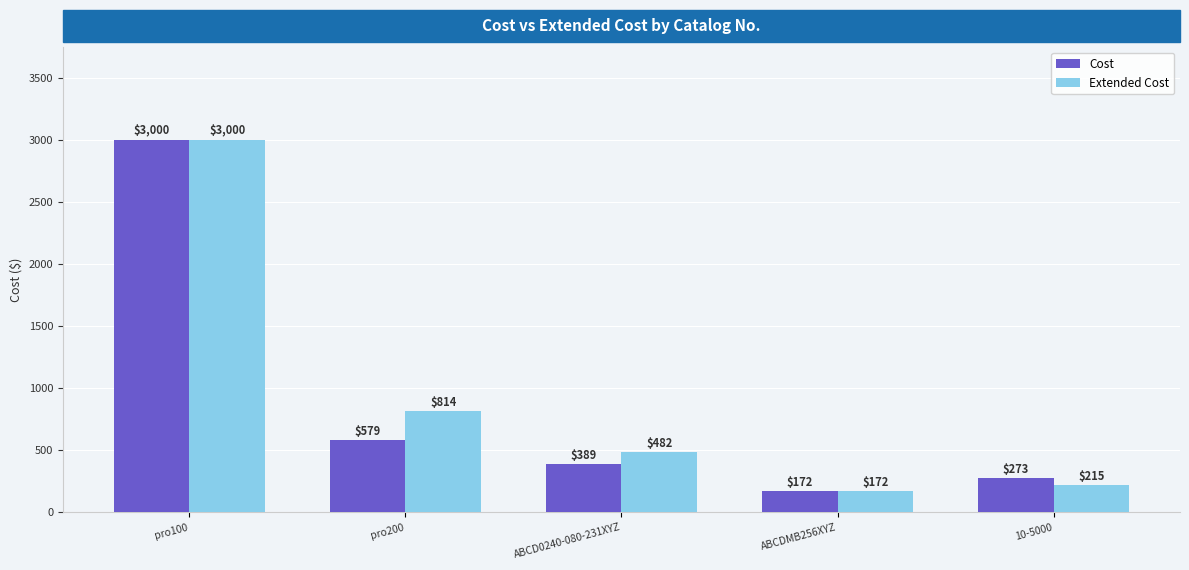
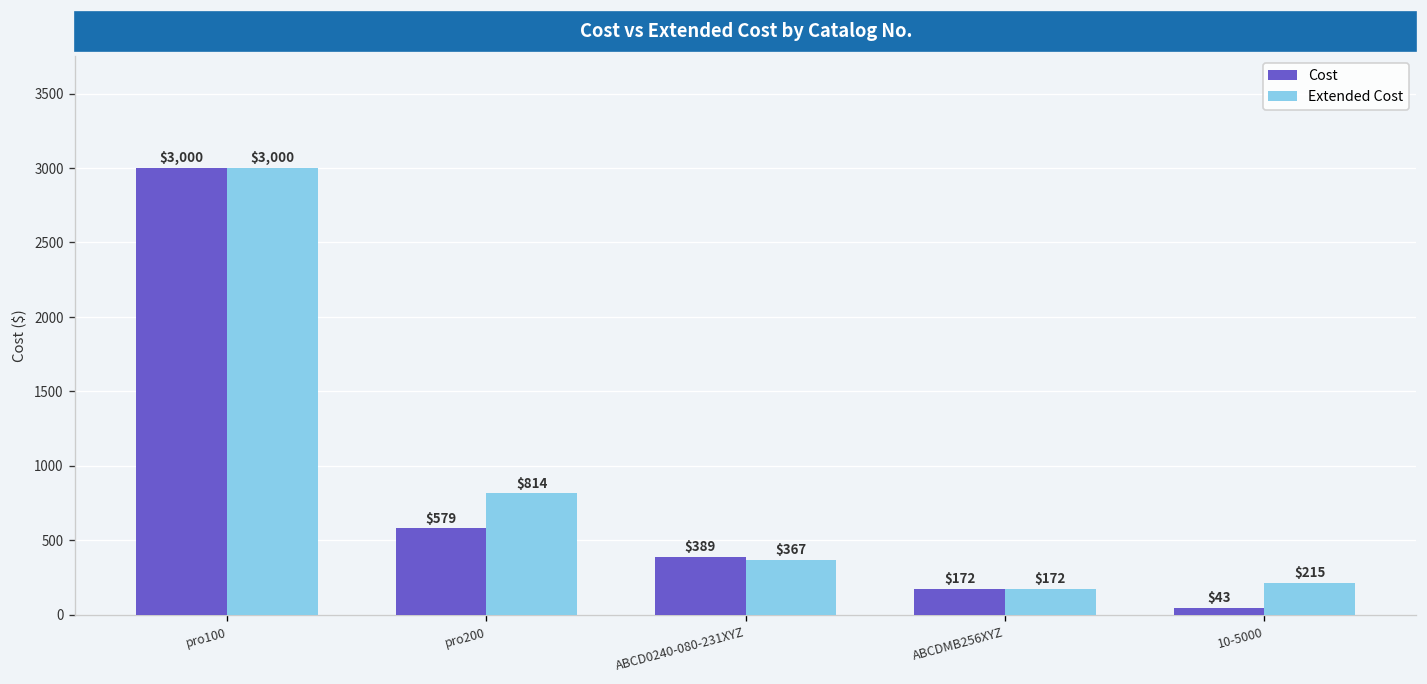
Extended Cost, ABCD0240-080-231XYZ: $482 -> $367
Cost, 10-5000: $273 -> $43
